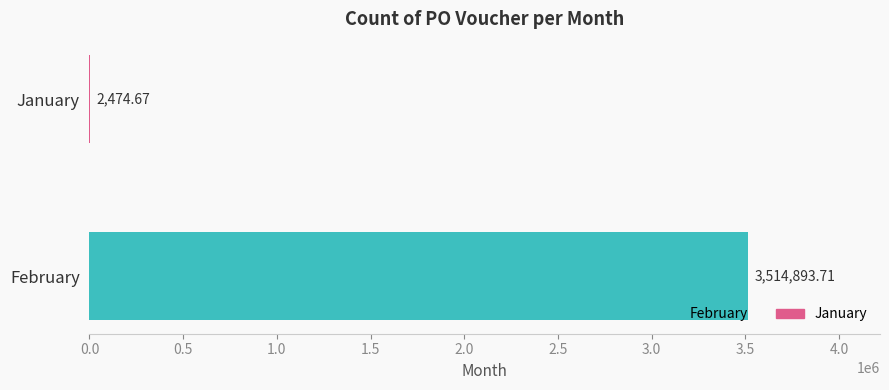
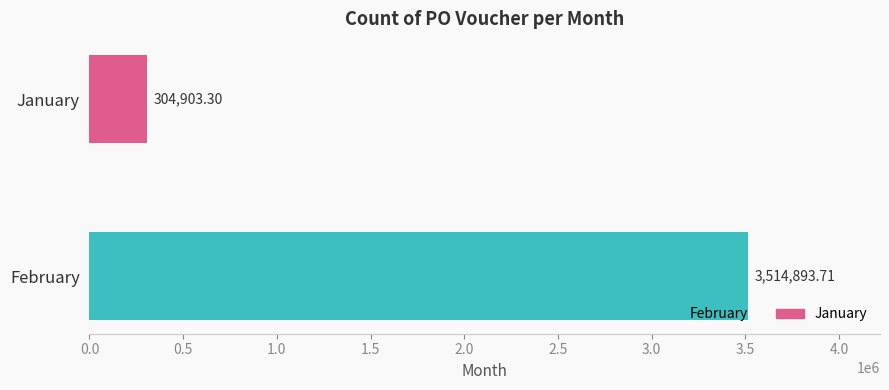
January: 2,474.67 -> 304,903.30
